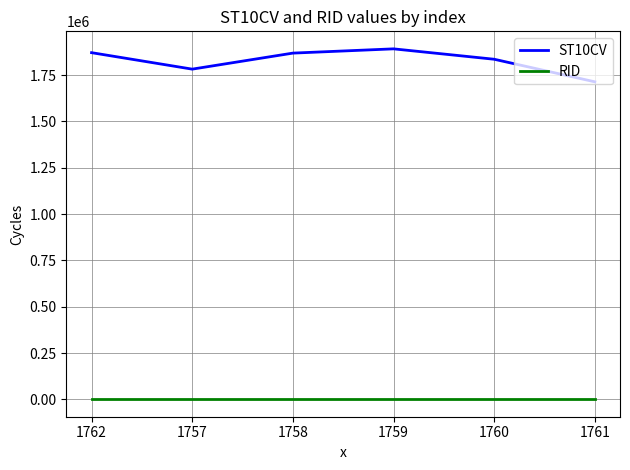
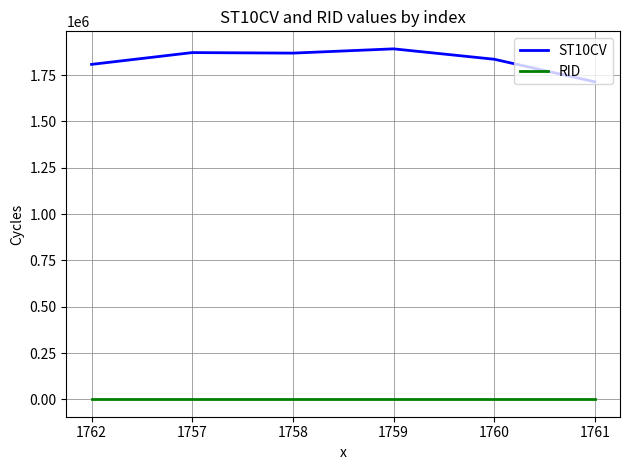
ST10CV, 1762: 1870000 -> 1810000
ST10CV, 1757: 1780000 -> 1870000
